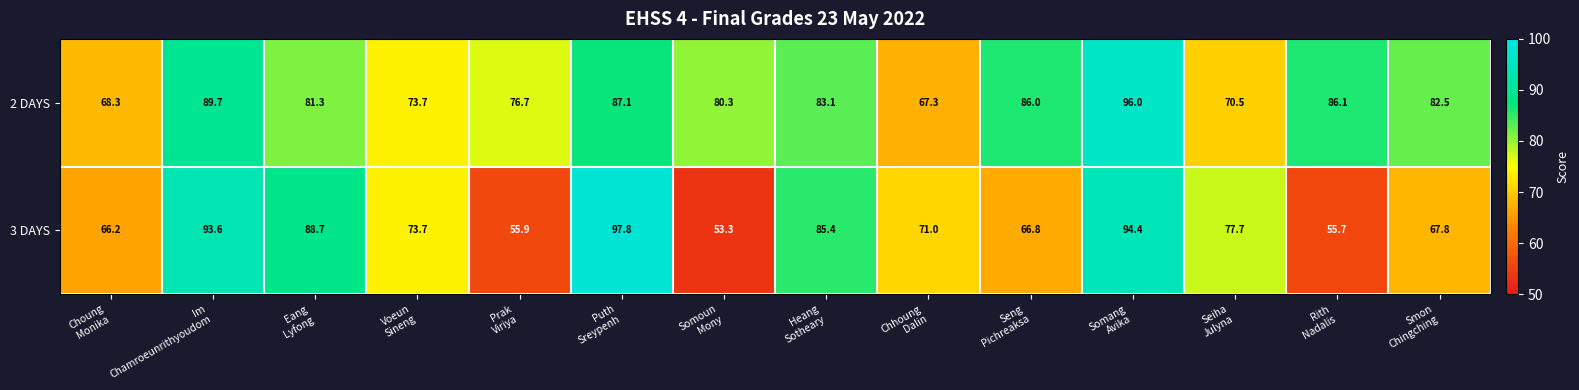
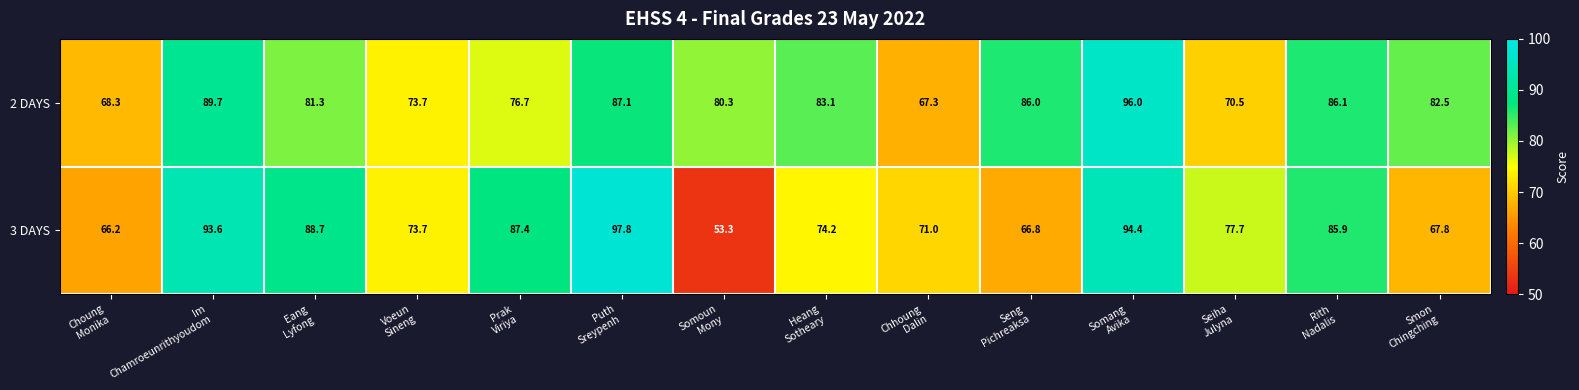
3 DAYS, Prak Viriya: 55.9 -> 87.4
3 DAYS, Heang Sotheary: 85.4 -> 74.2
3 DAYS, Rith Nadalis: 55.7 -> 85.9
